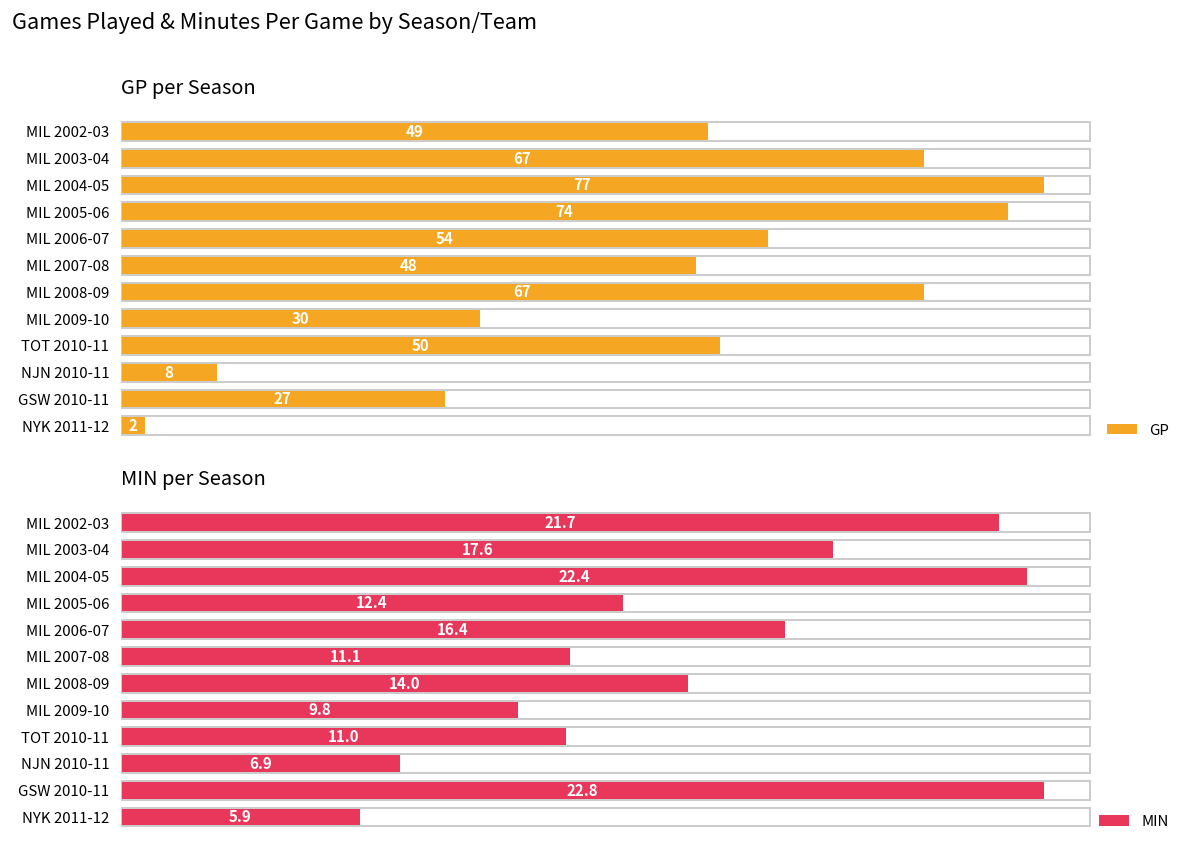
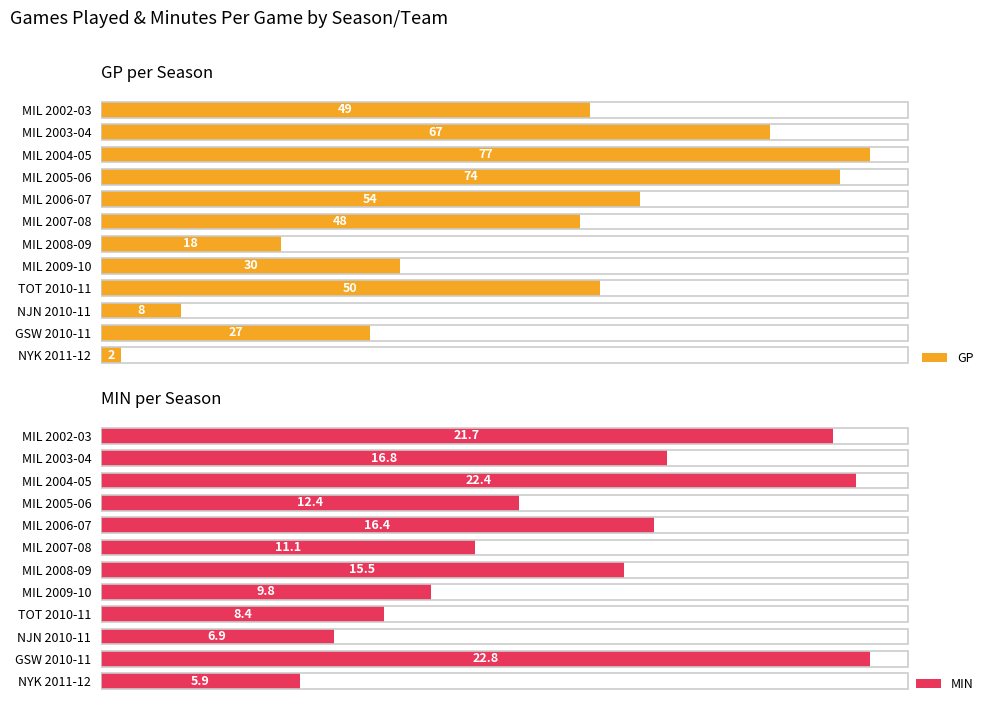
GP per Season, GP, MIL 2008-09: 67 -> 18
MIN per Season, MIN, MIL 2003-04: 17.6 -> 16.8
MIN per Season, MIN, MIL 2008-09: 14.0 -> 15.5
MIN per Season, MIN, TOT 2010-11: 11.0 -> 8.4
